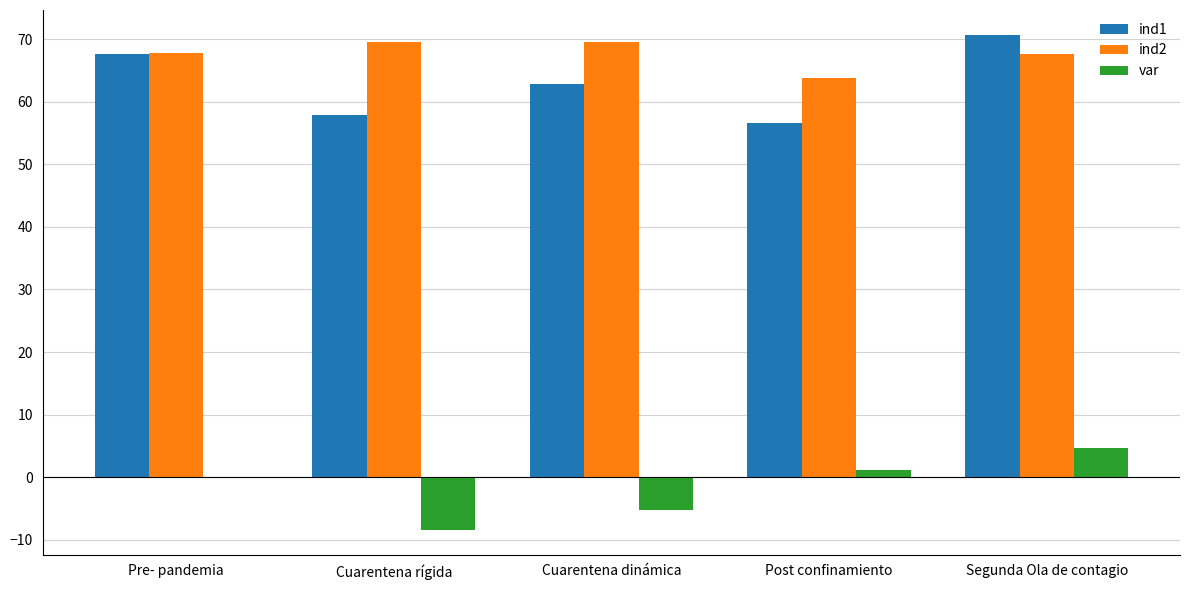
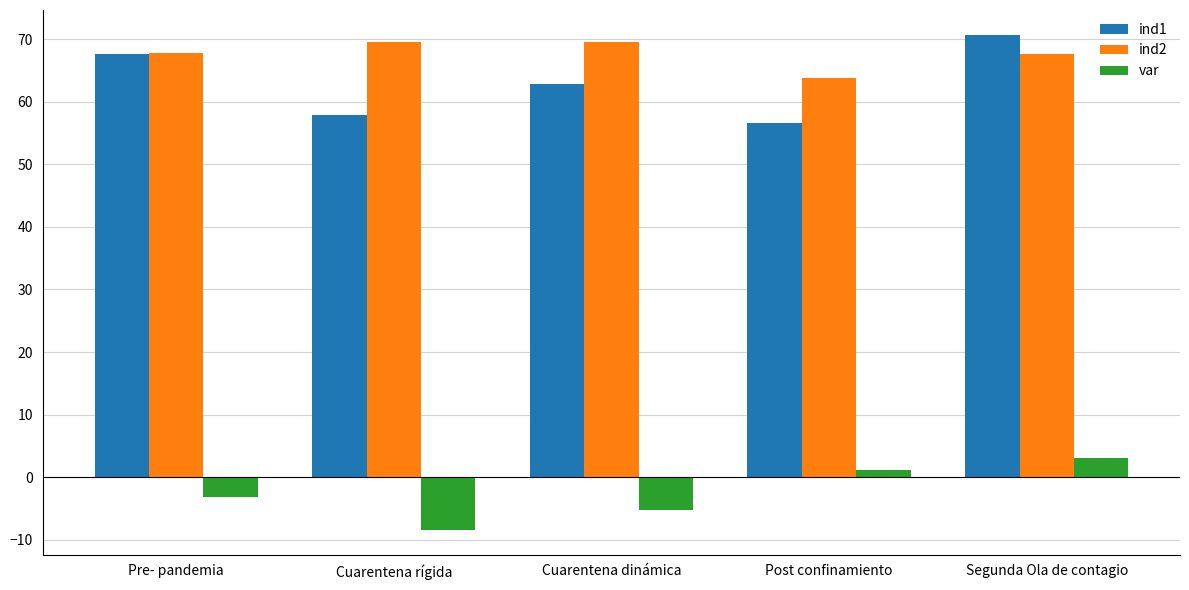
var, Pre- pandemia: 0 -> -3
var, Segunda Ola de contagio: 5 -> 3
